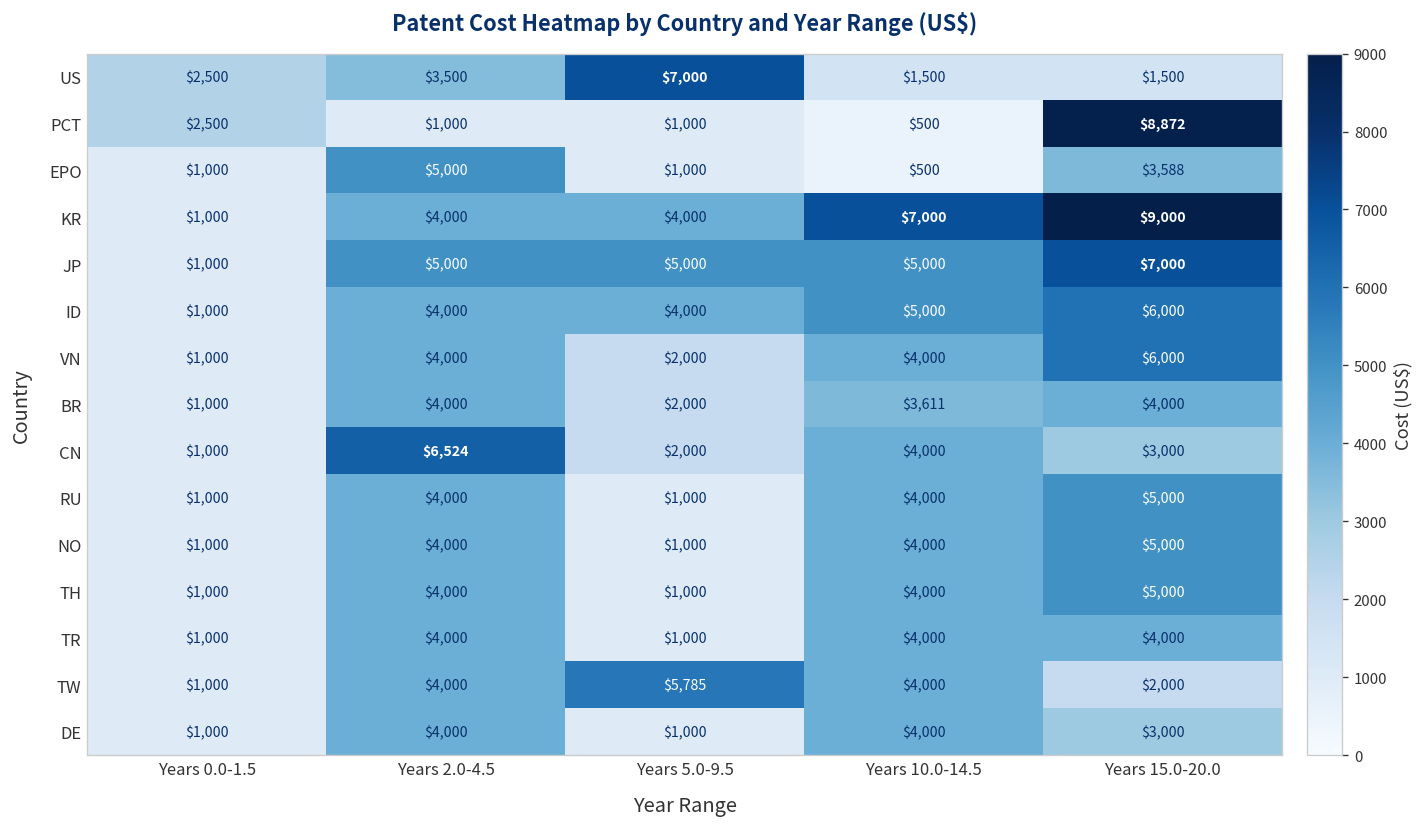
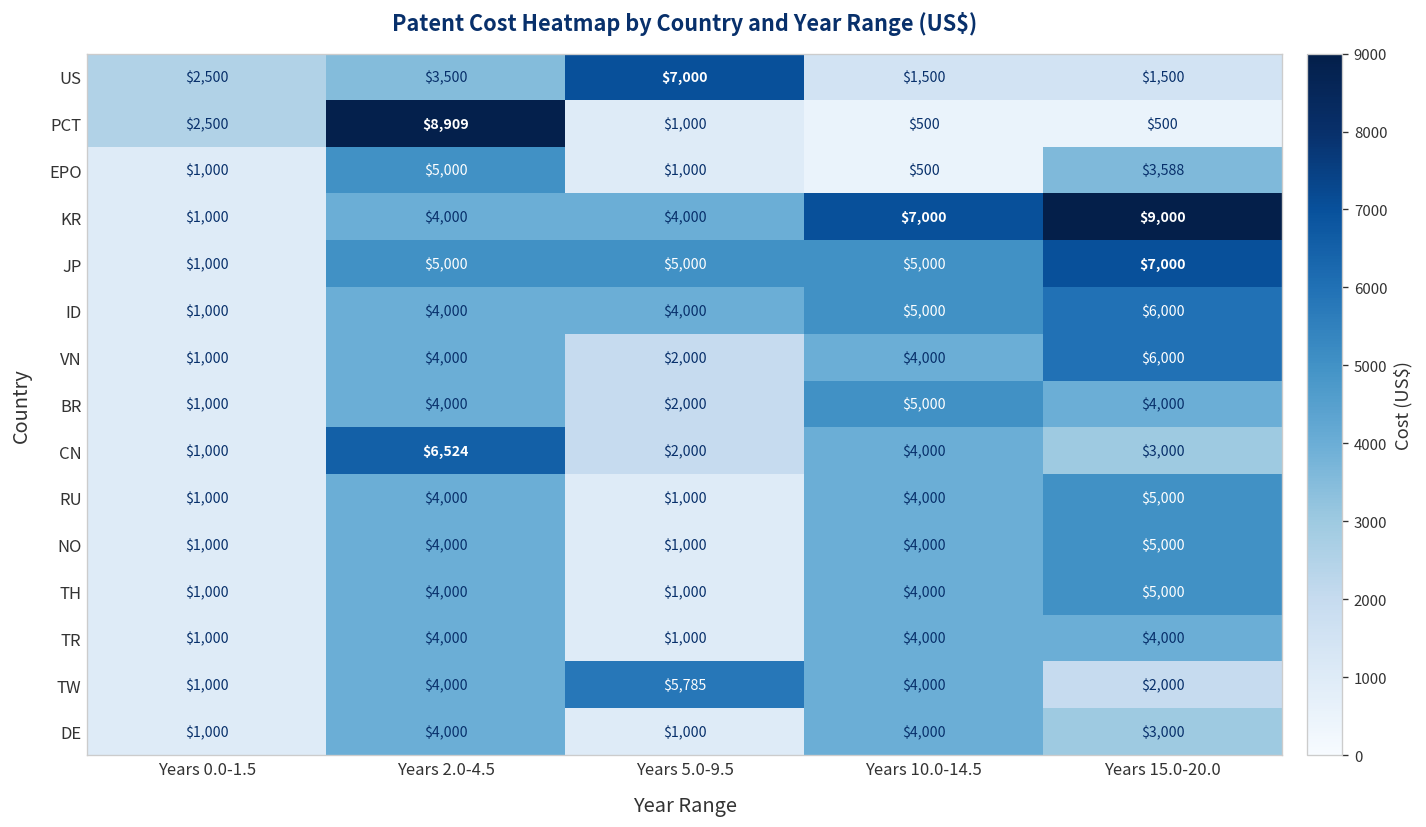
PCT, Years 2.0-4.5: $1,000 -> $8,909
PCT, Years 15.0-20.0: $8,872 -> $500
BR, Years 10.0-14.5: $3,611 -> $5,000
